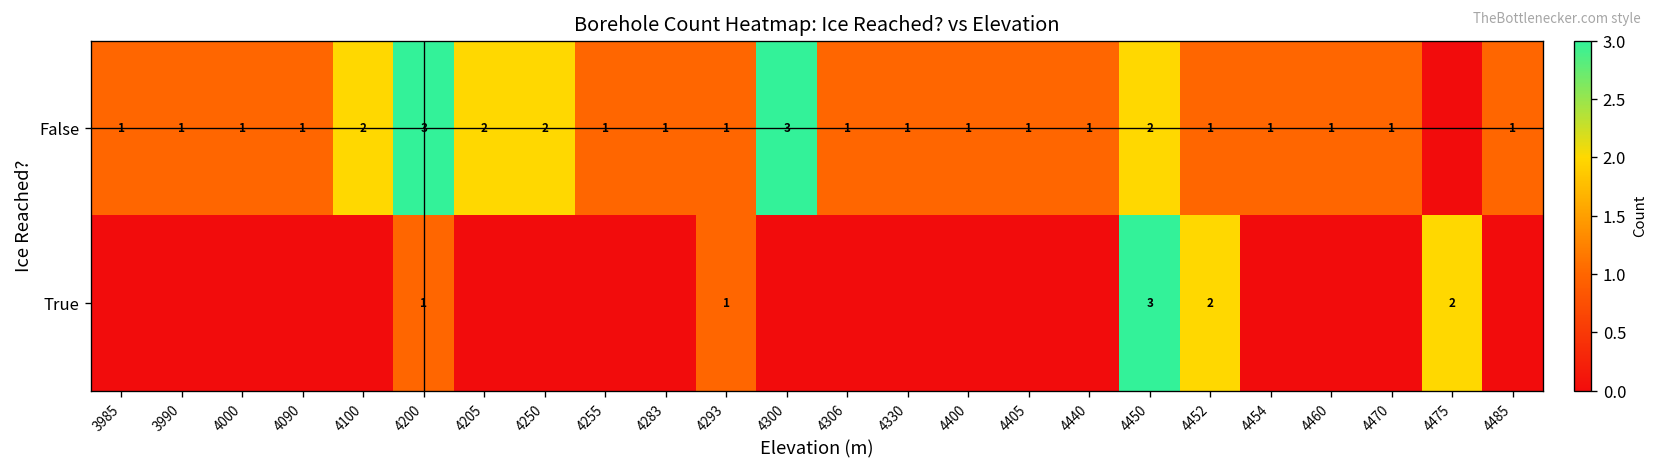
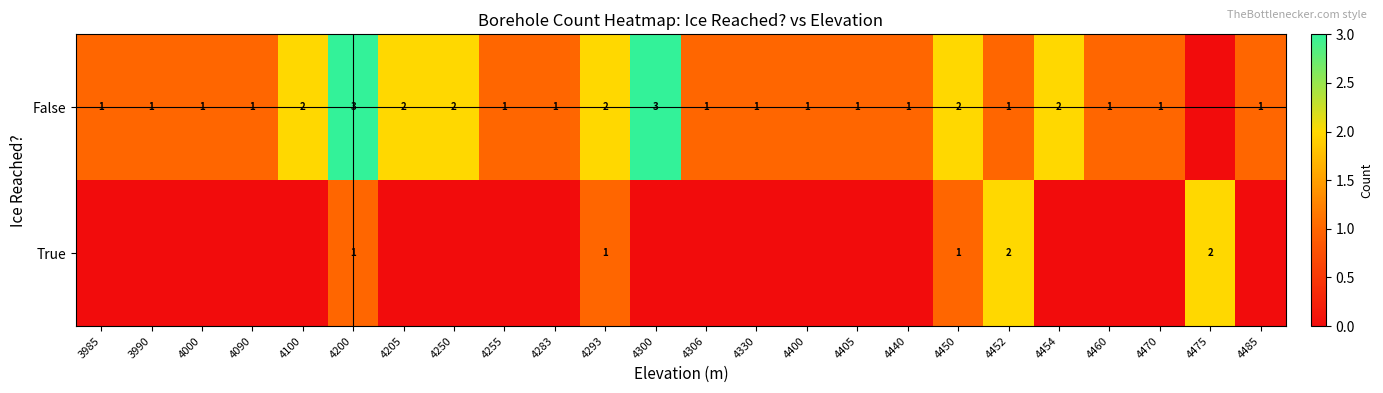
False, 4293: 1 -> 2
False, 4454: 1 -> 2
True, 4450: 3 -> 1
